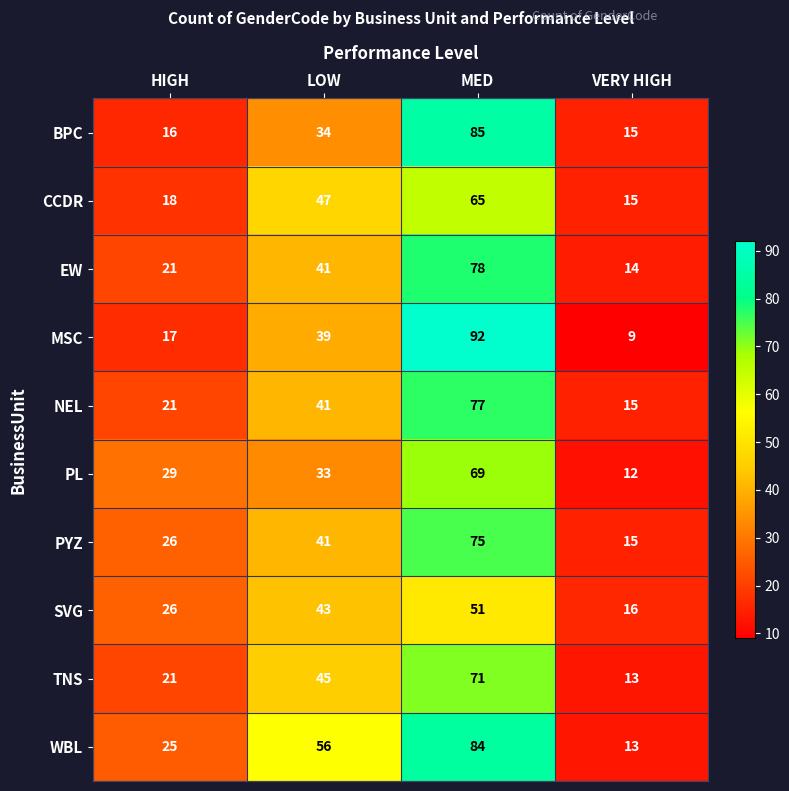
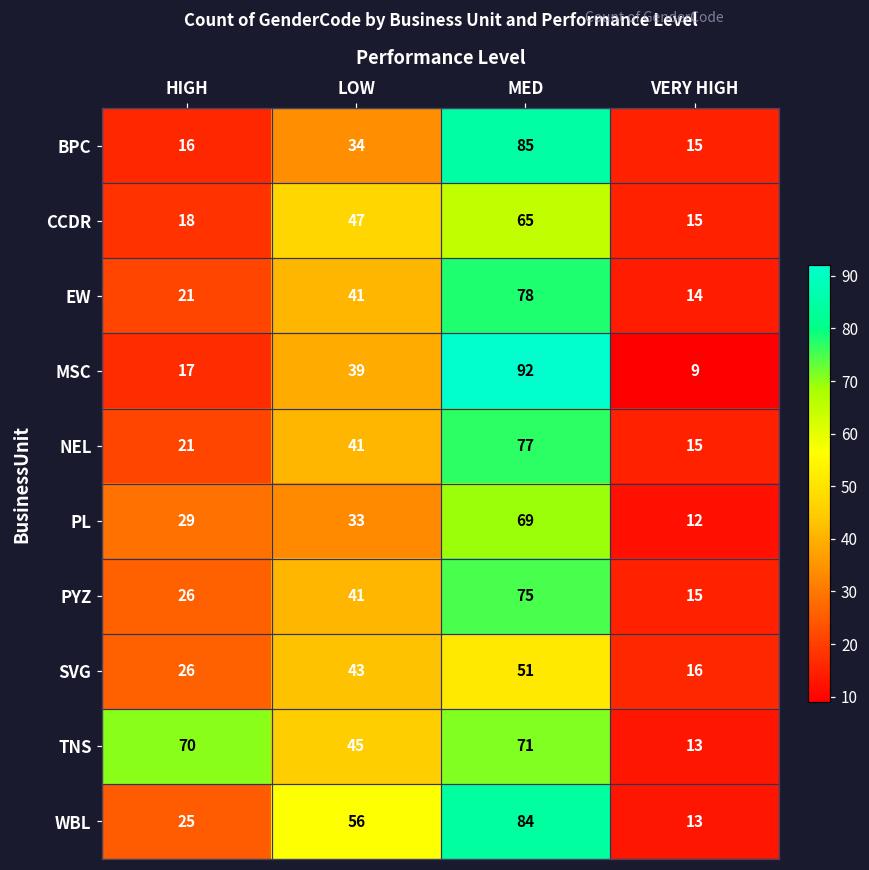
TNS, HIGH: 21 -> 70
